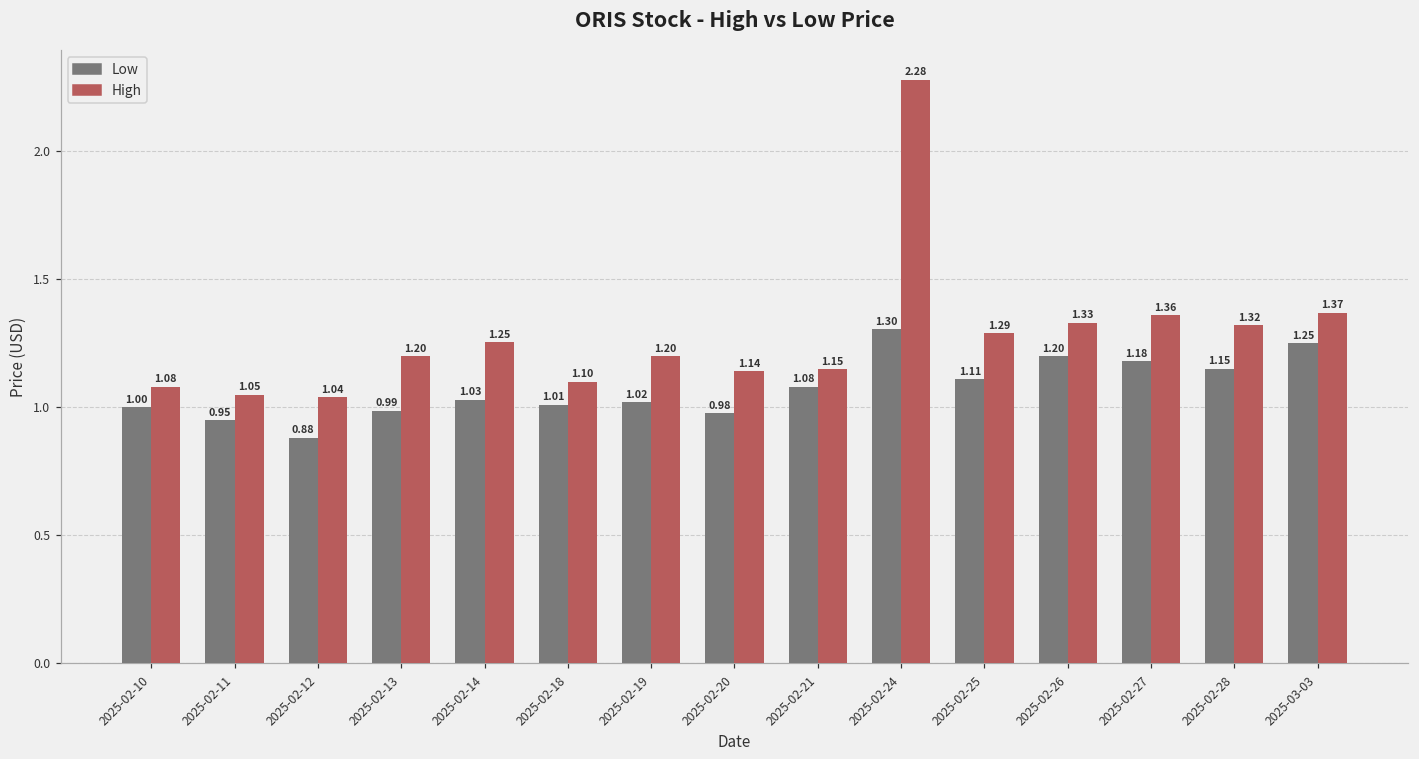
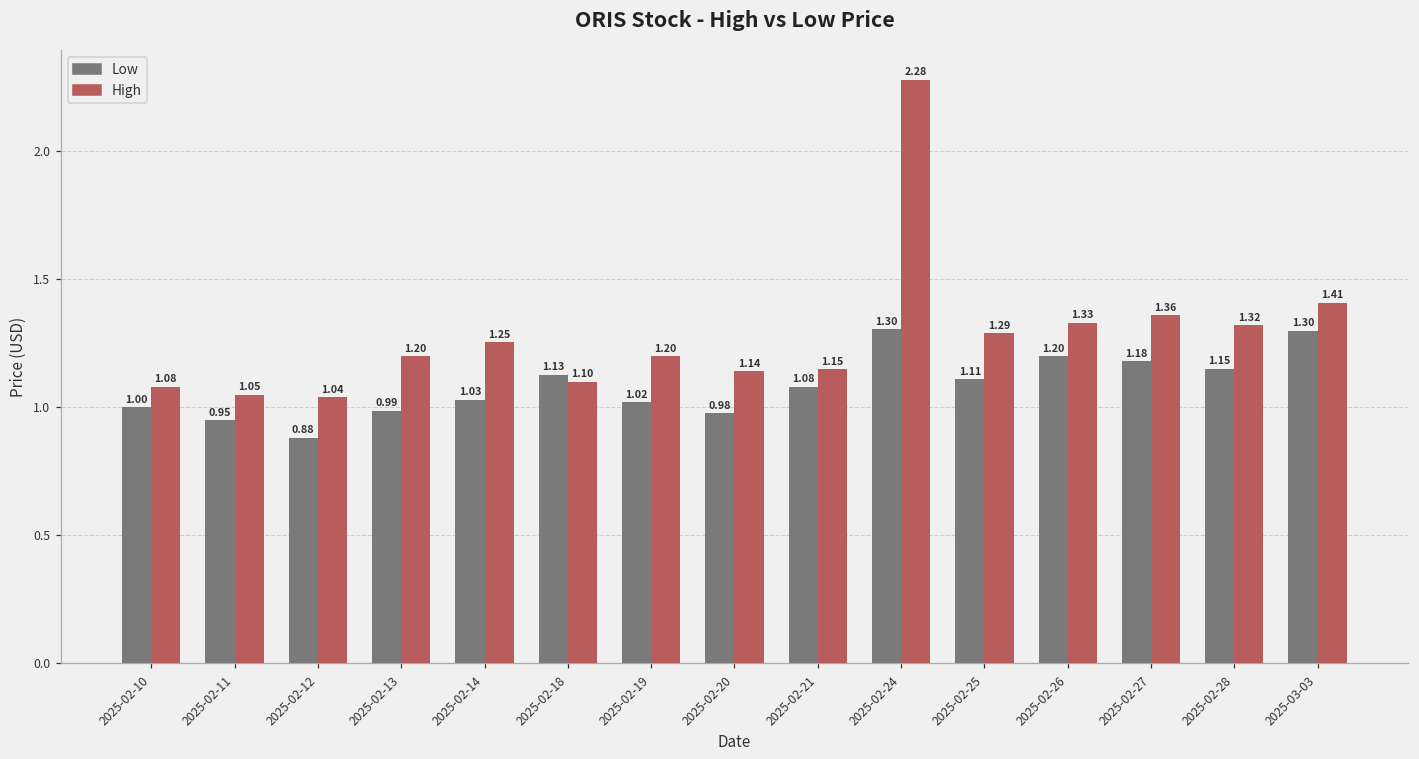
Low, 2025-02-18: 1.01 -> 1.13
Low, 2025-03-03: 1.25 -> 1.30
High, 2025-03-03: 1.37 -> 1.41
